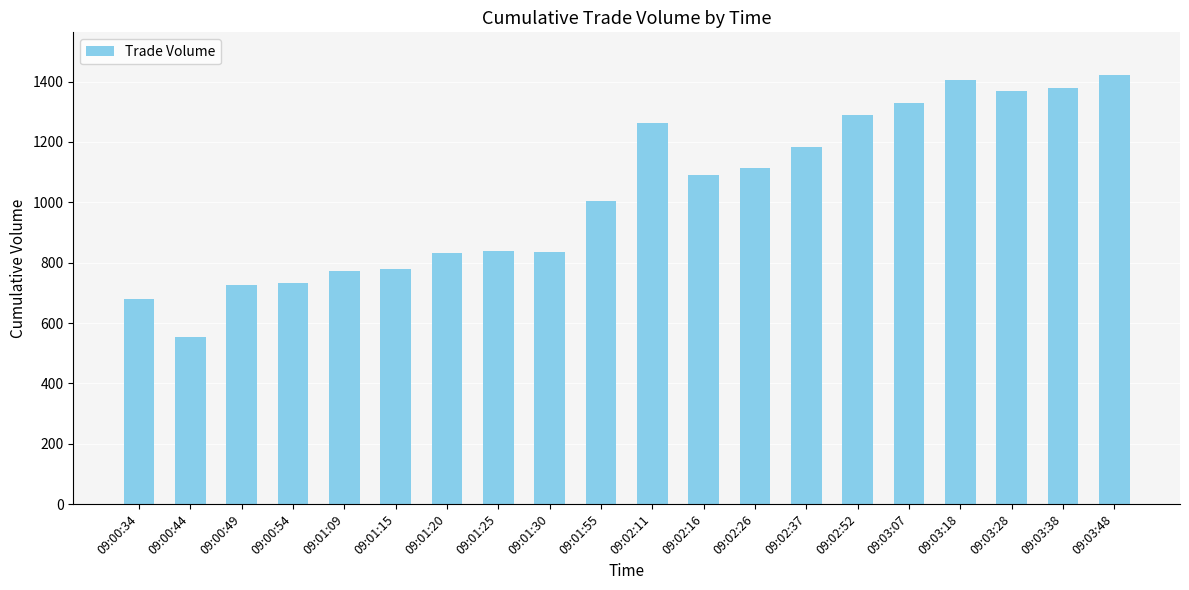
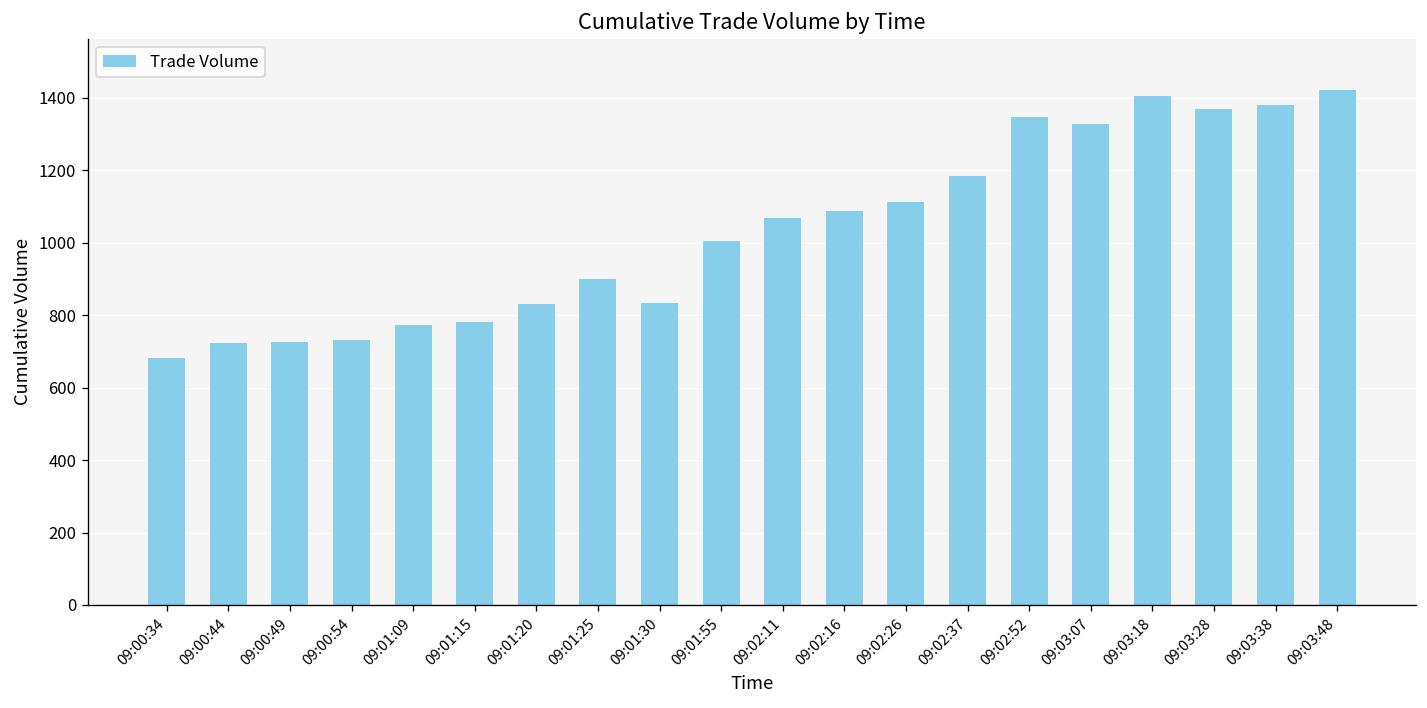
09:00:44: 560 -> 720
09:01:25: 840 -> 900
09:02:11: 1260 -> 1070
09:02:52: 1290 -> 1350
